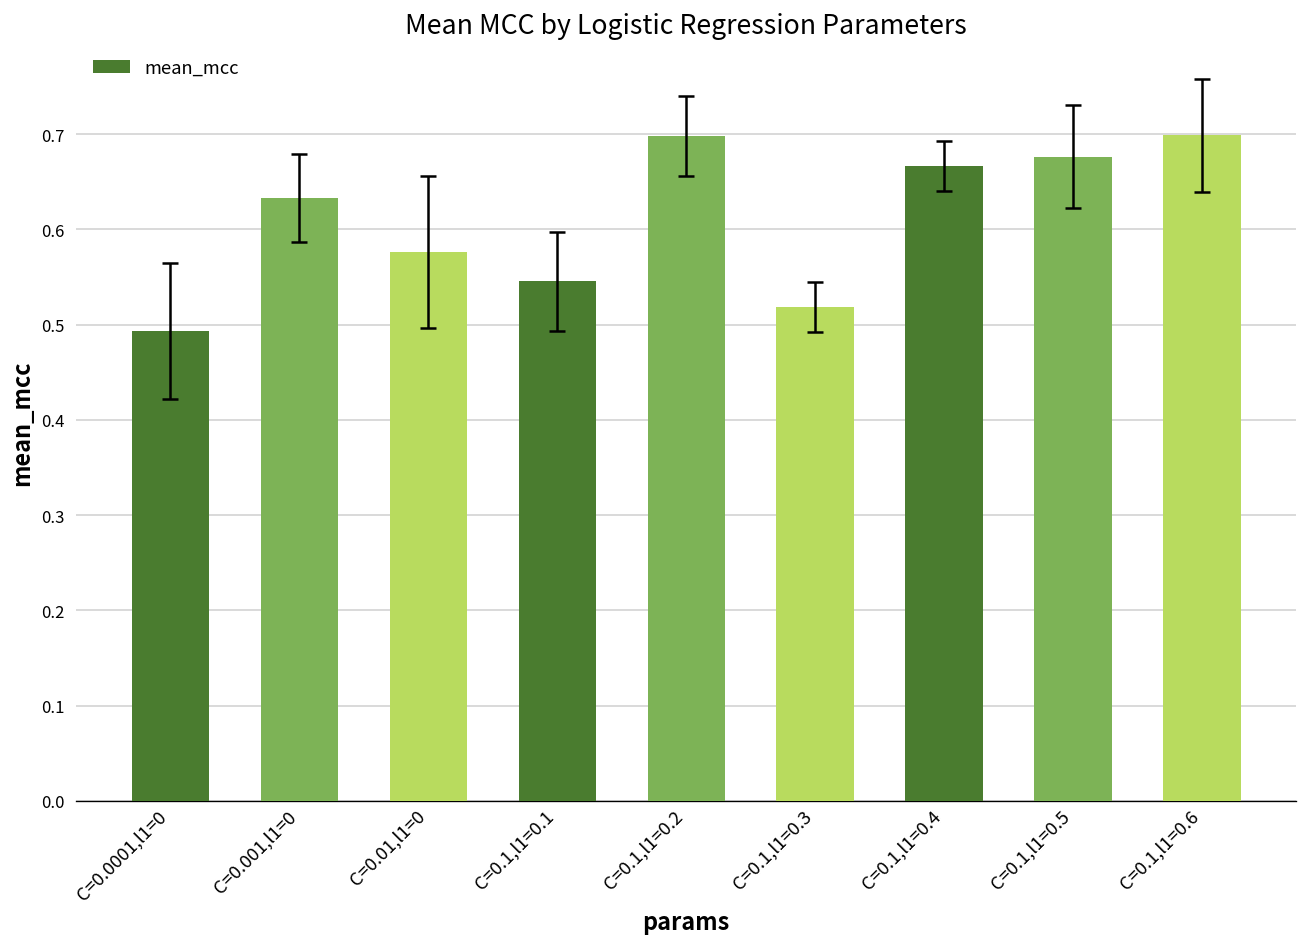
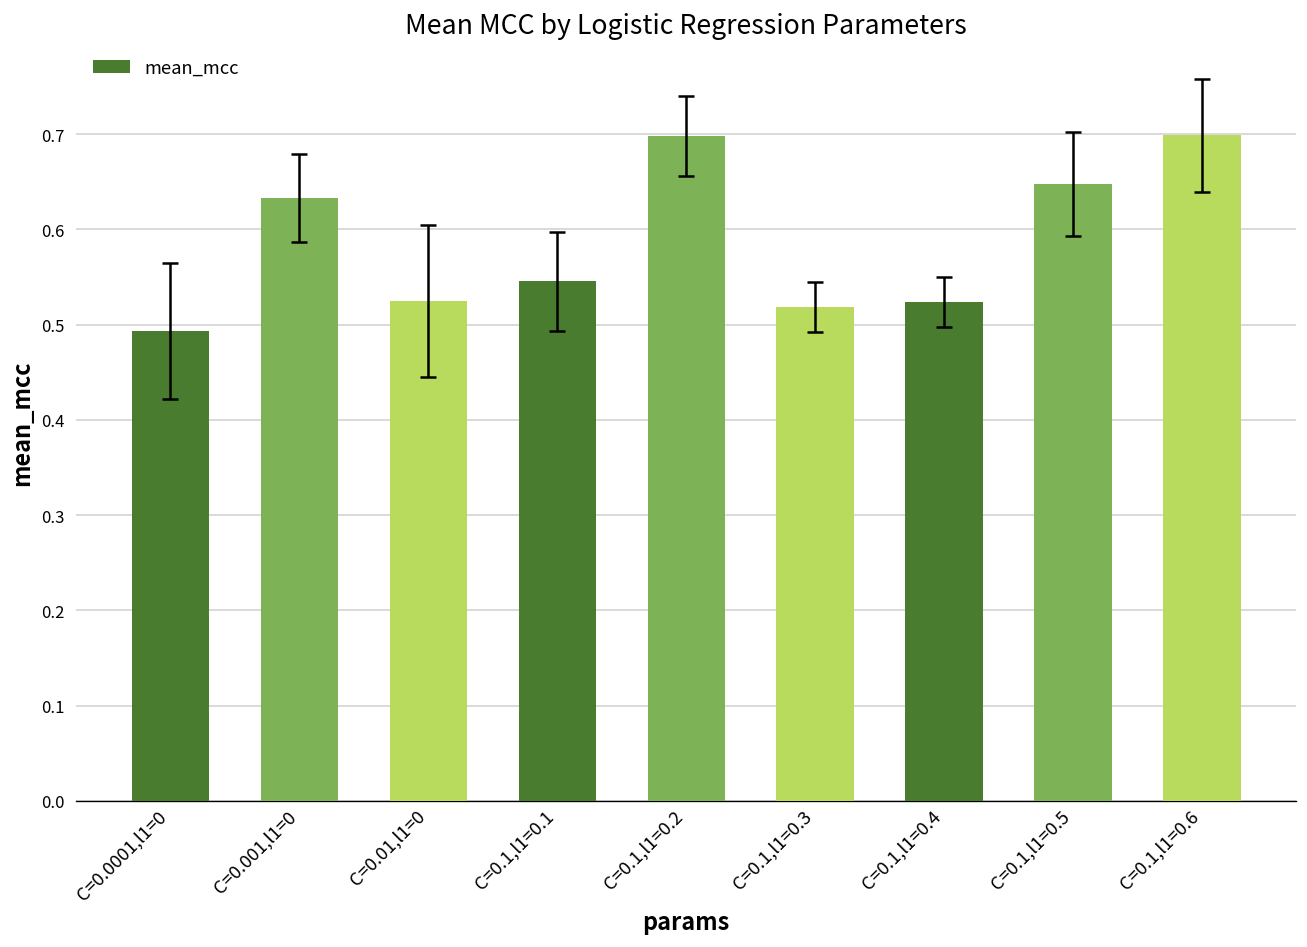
mean_mcc, C=0.01,l1=0: 0.58 -> 0.53
mean_mcc, C=0.1,l1=0.4: 0.67 -> 0.52
mean_mcc, C=0.1,l1=0.5: 0.68 -> 0.65
